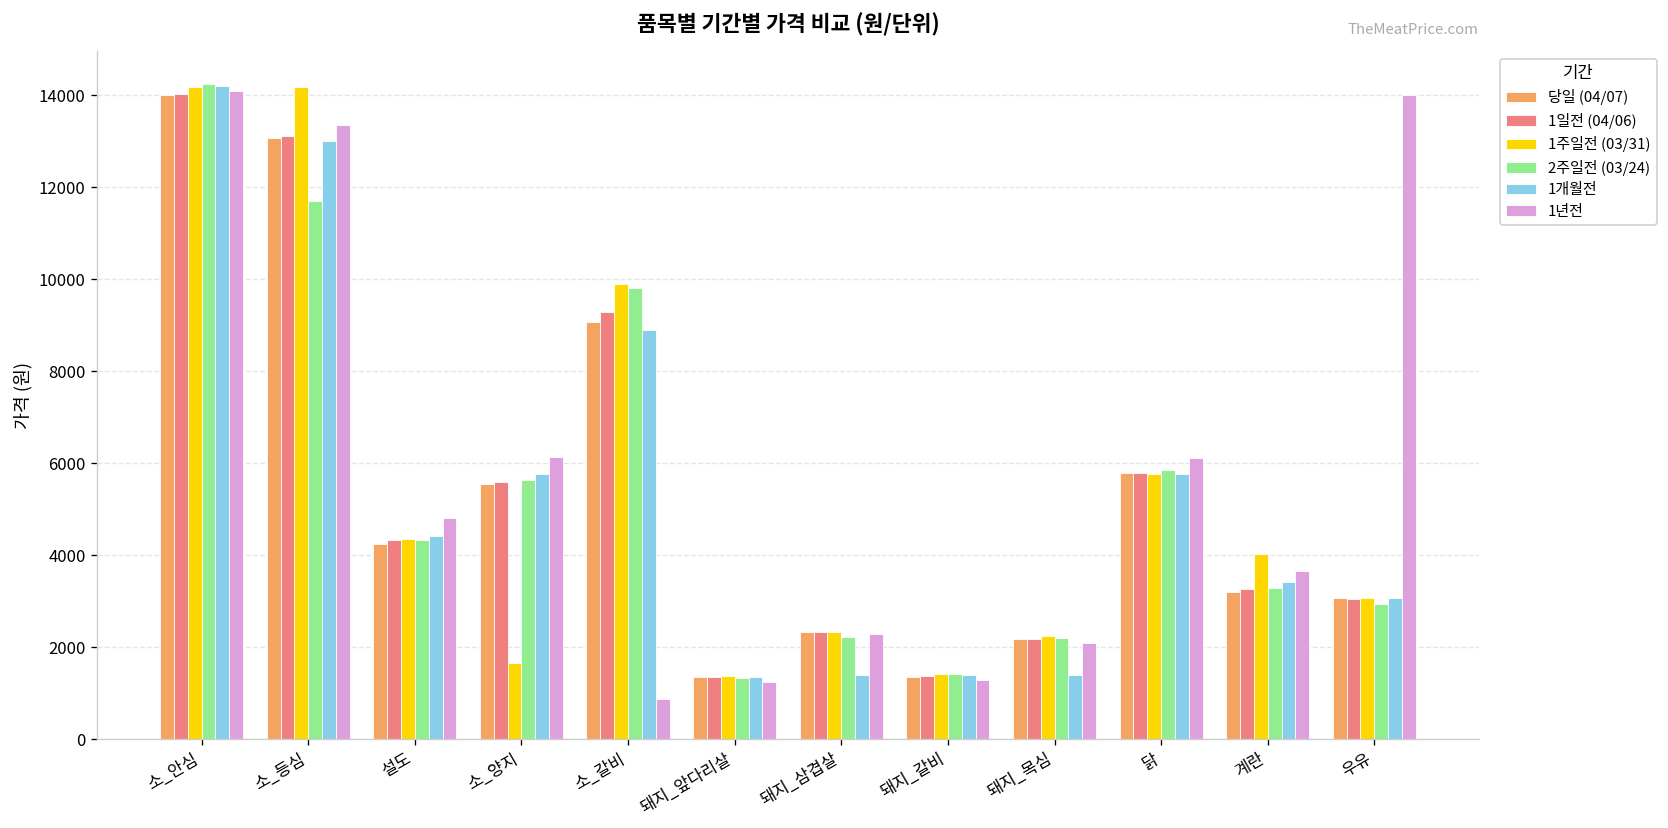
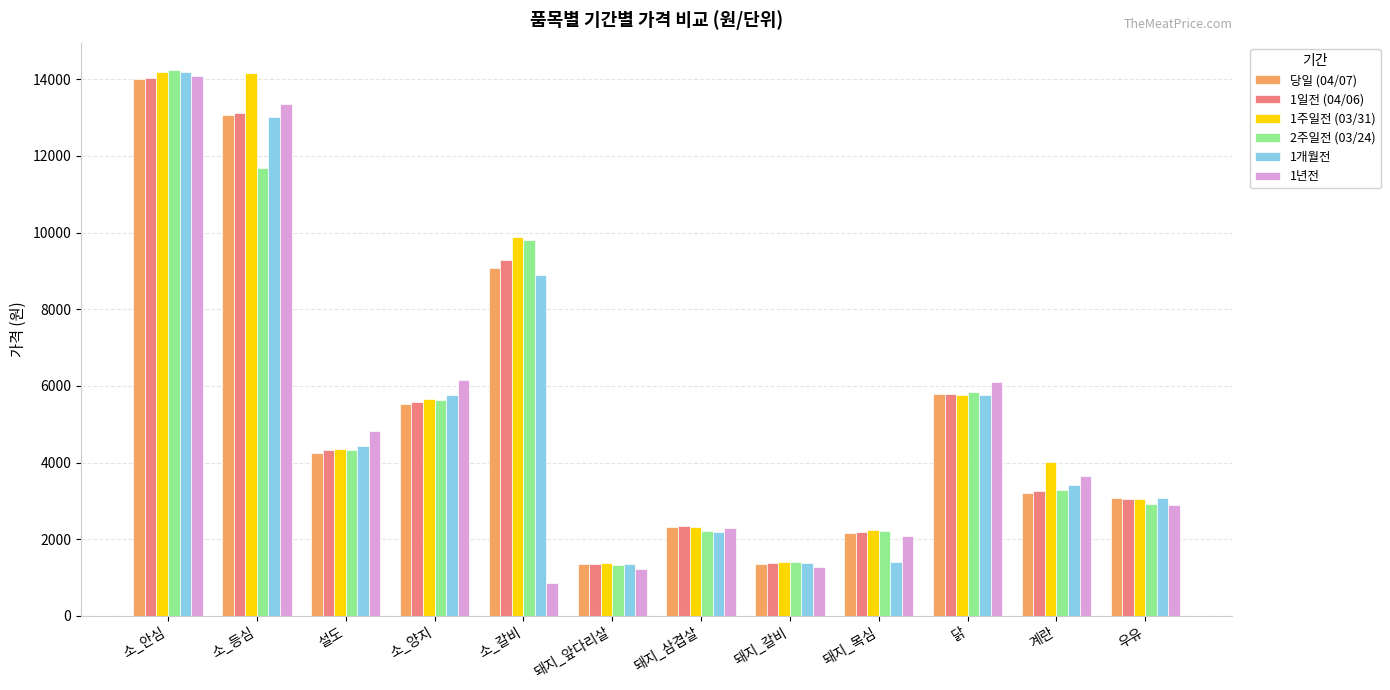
1주일전 (03/31), 소_양지: 1600 -> 5700
1개월전, 돼지_삼겹살: 1400 -> 2200
1년전, 우유: 14000 -> 2900
